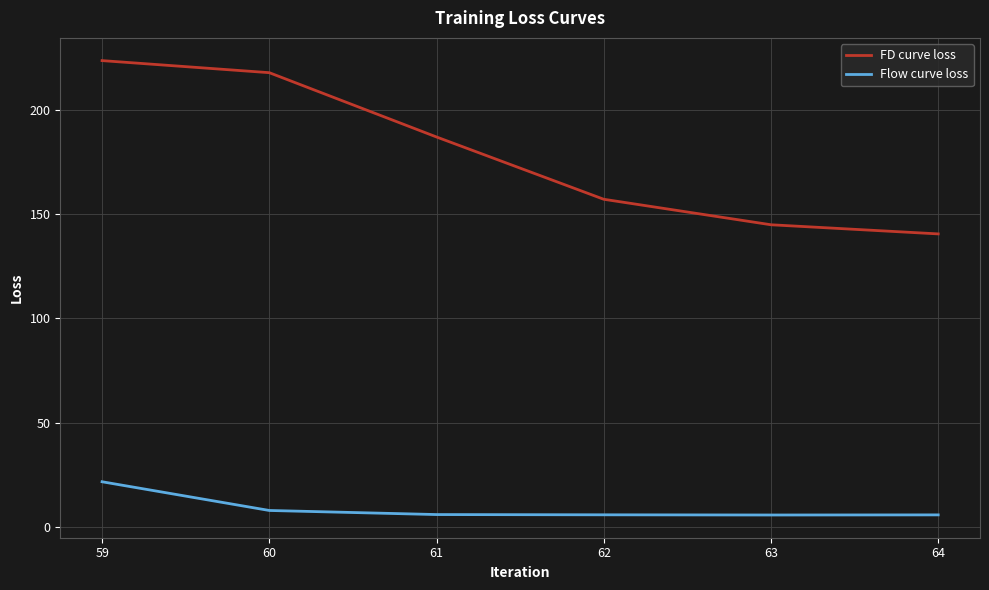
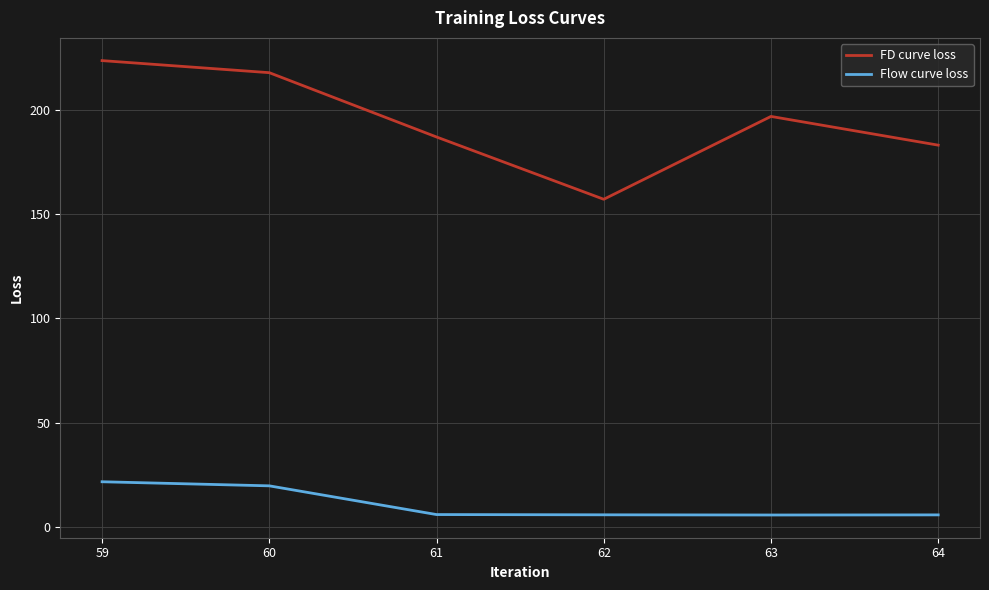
Flow curve loss, 60: 8 -> 20
FD curve loss, 63: 145 -> 197
FD curve loss, 64: 141 -> 183
